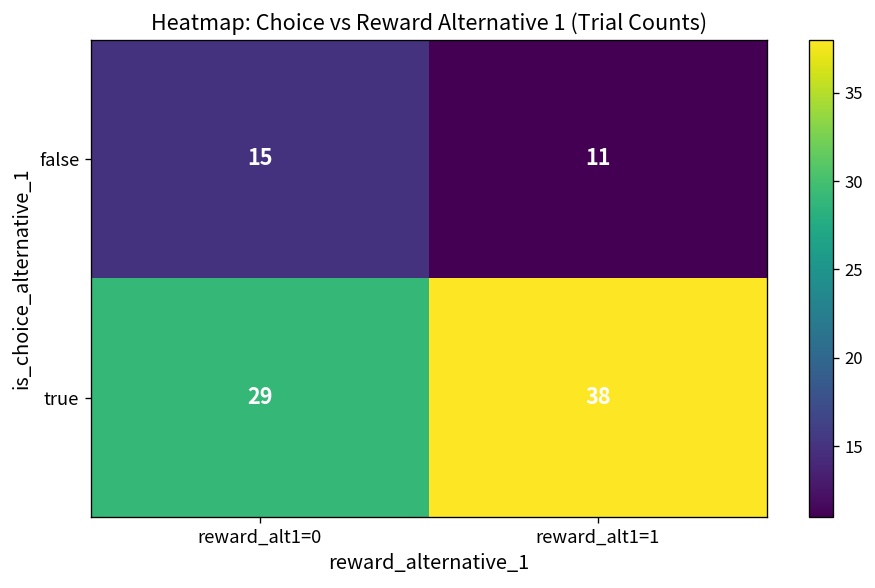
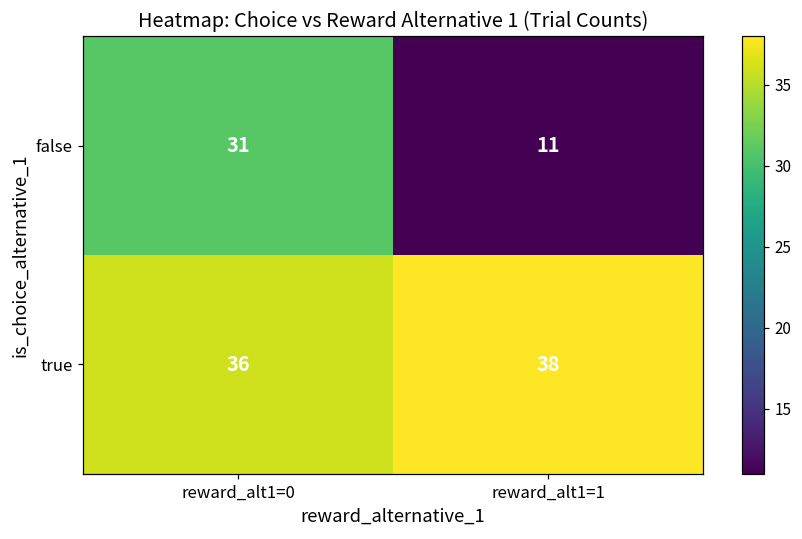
false, reward_alt1=0: 15 -> 31
true, reward_alt1=0: 29 -> 36
